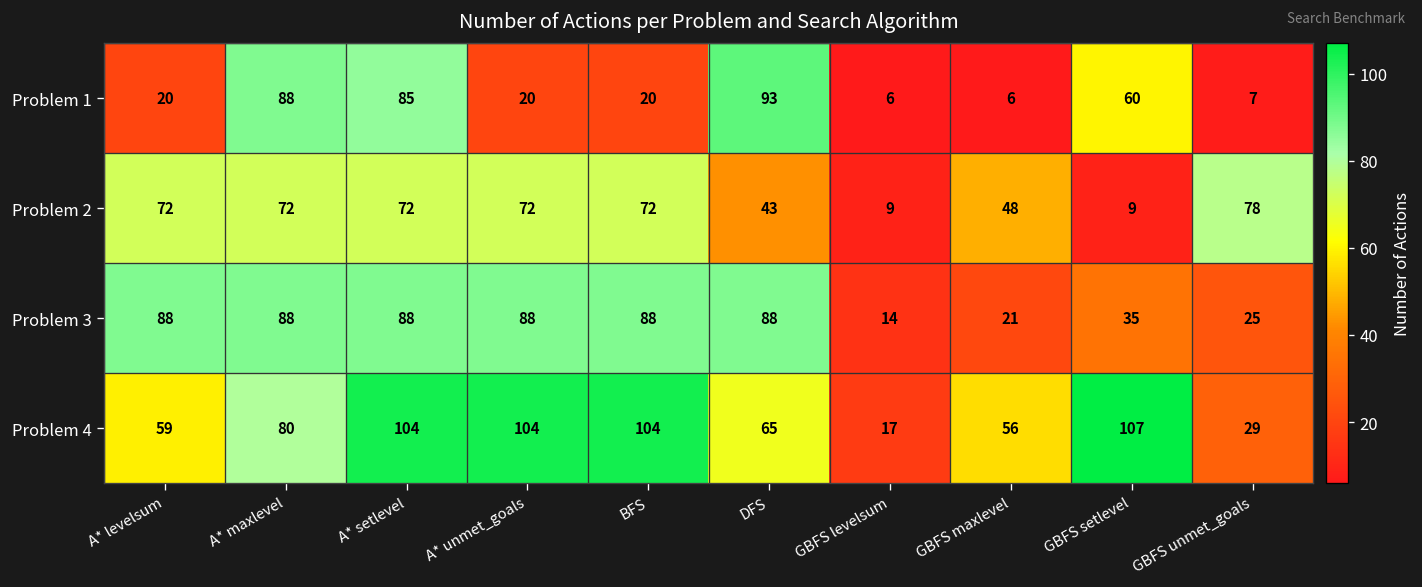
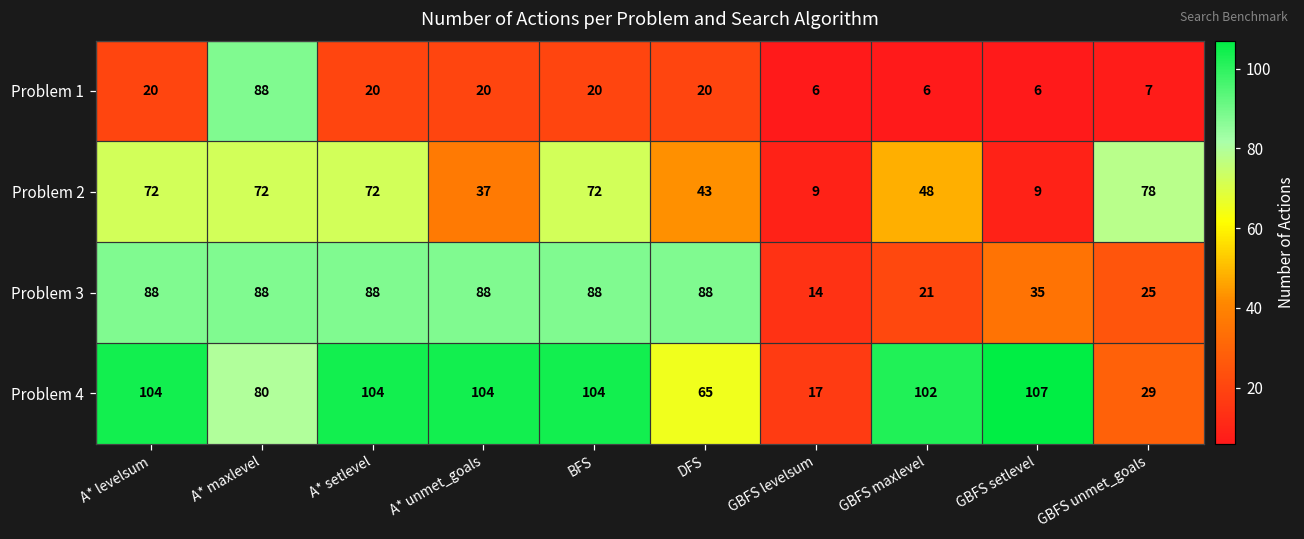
Problem 1, A* setlevel: 85 -> 20
Problem 1, DFS: 93 -> 20
Problem 1, GBFS setlevel: 60 -> 6
Problem 2, A* unmet_goals: 72 -> 37
Problem 4, A* levelsum: 59 -> 104
Problem 4, GBFS maxlevel: 56 -> 102
